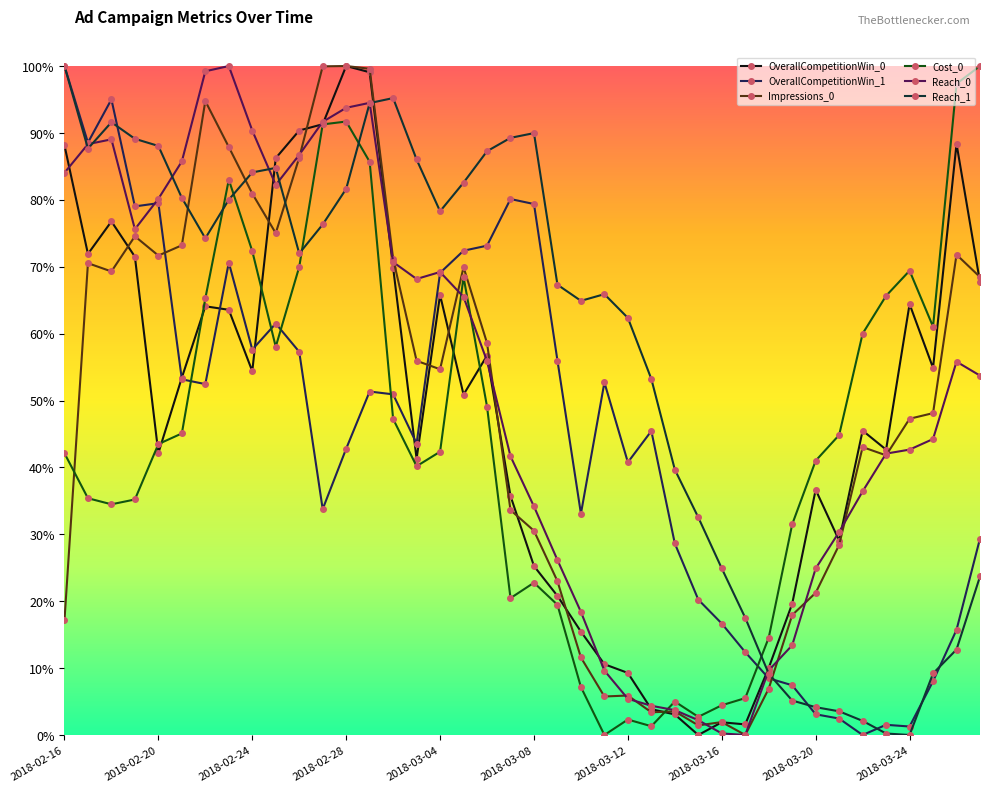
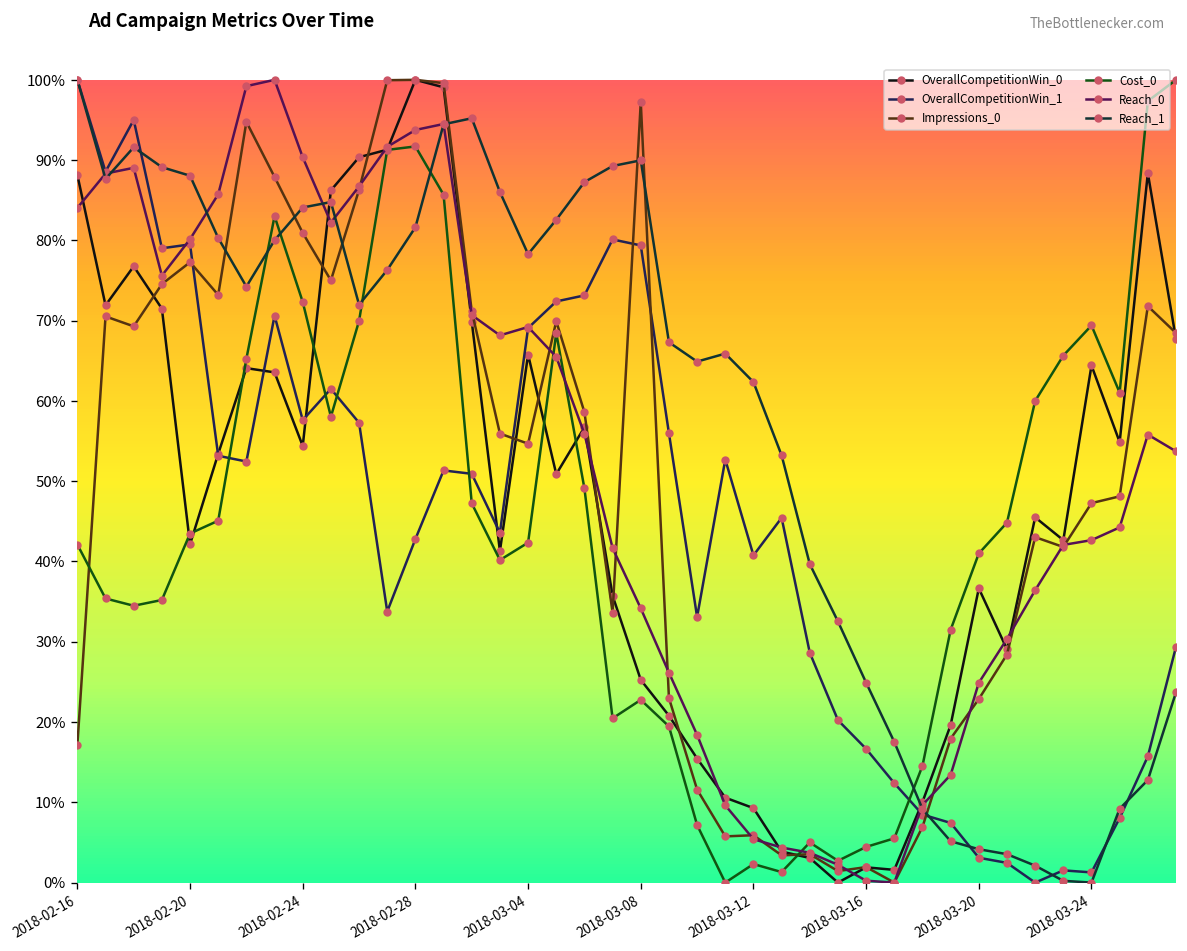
Impressions_0, 2018-02-20: 72% -> 77%
Impressions_0, 2018-03-08: 31% -> 97%
Impressions_0, 2018-03-20: 21% -> 23%
